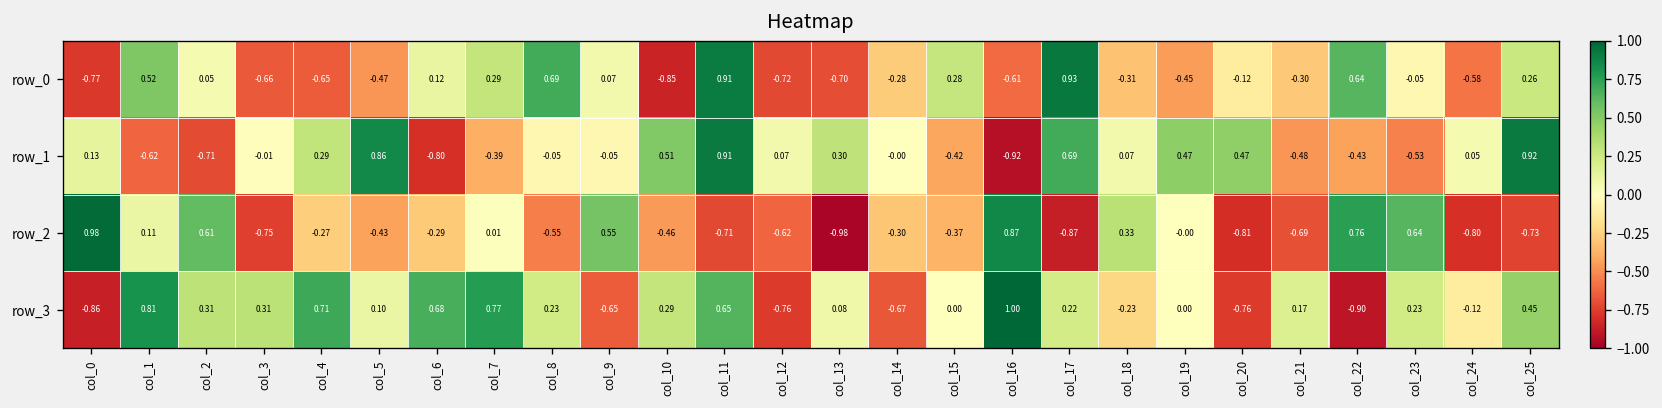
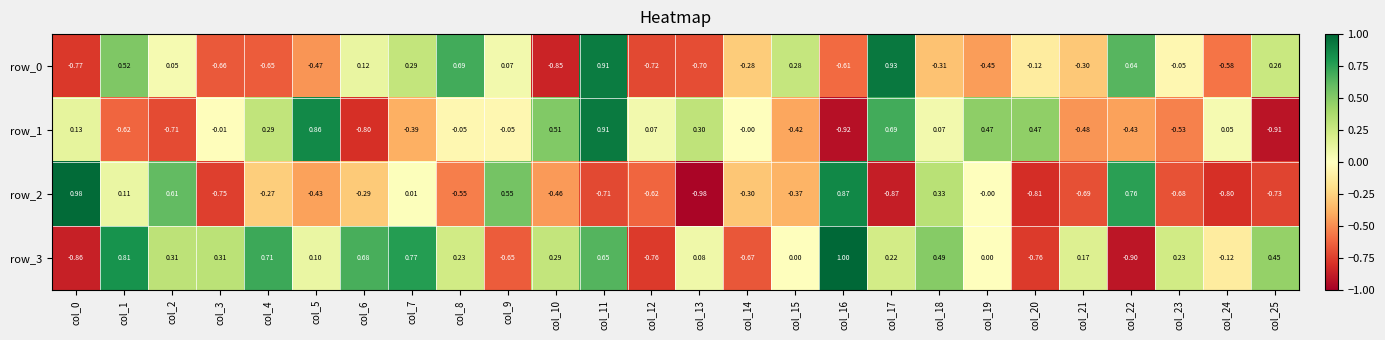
row_1, col_25: 0.92 -> -0.91
row_2, col_23: 0.64 -> -0.68
row_3, col_18: -0.23 -> 0.49
